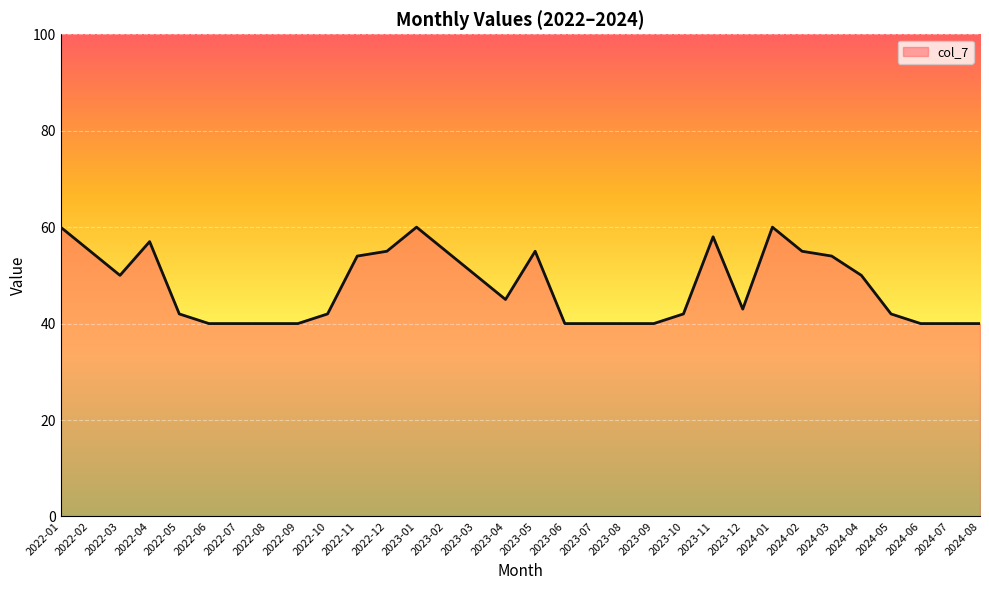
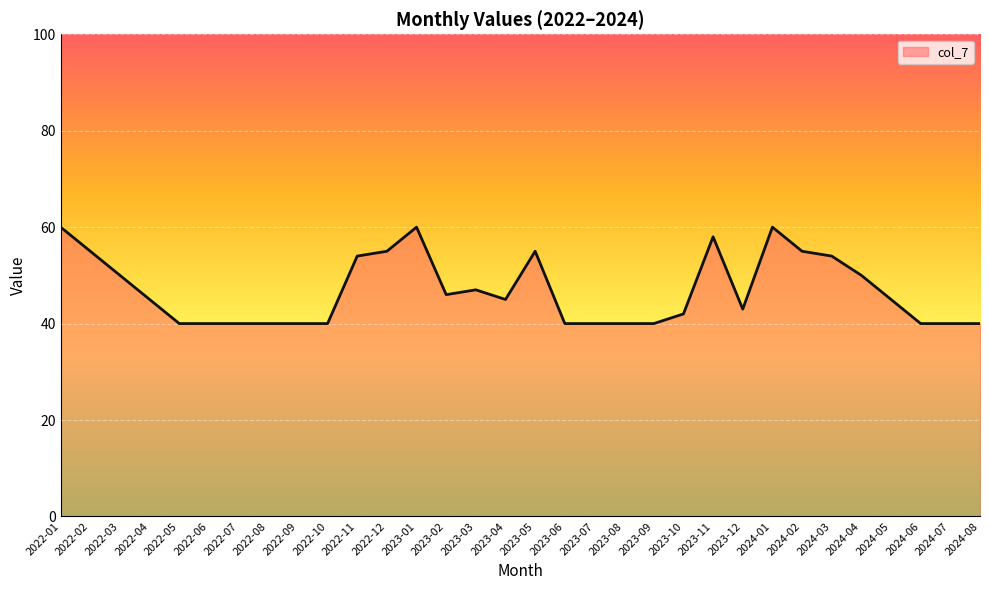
2022-04: 57 -> 45
2022-05: 42 -> 40
2022-10: 42 -> 40
2023-02: 55 -> 46
2023-03: 50 -> 47
2024-05: 42 -> 45
